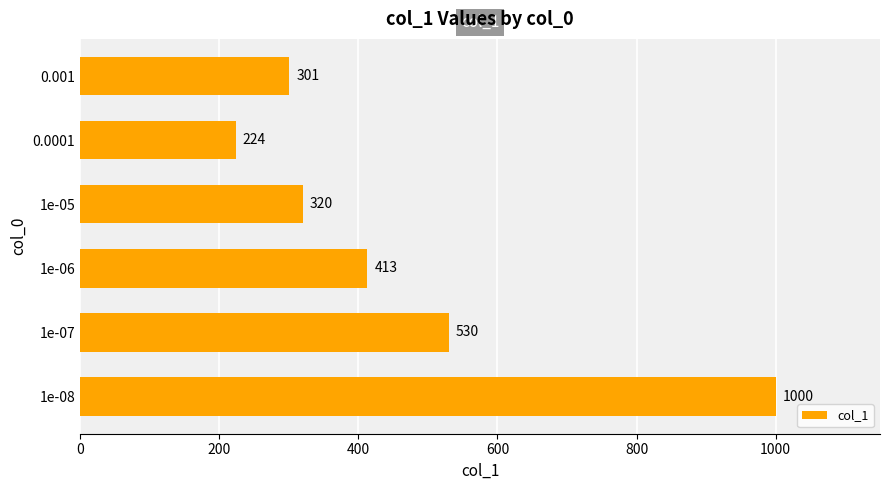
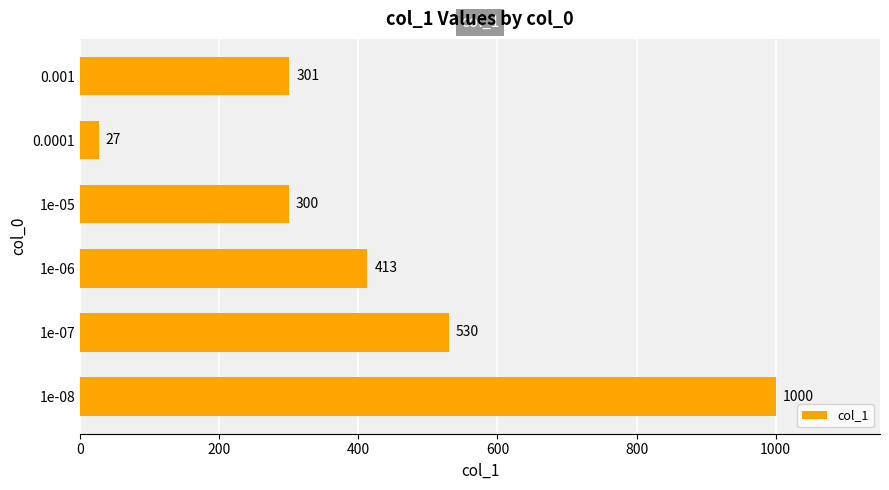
0.0001: 224 -> 27
1e-05: 320 -> 300
